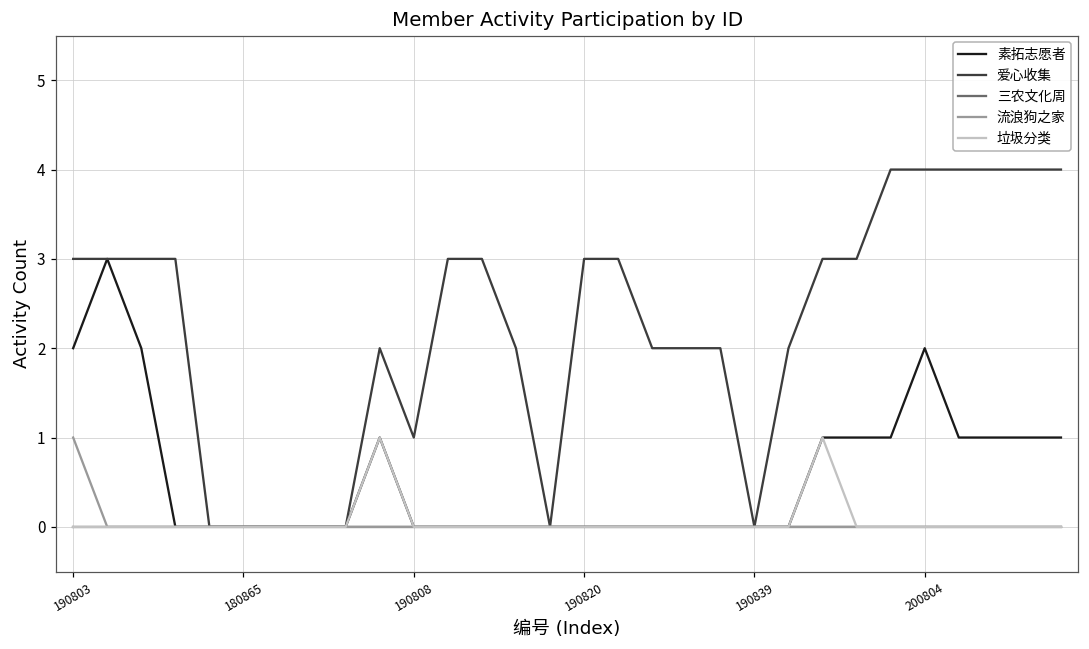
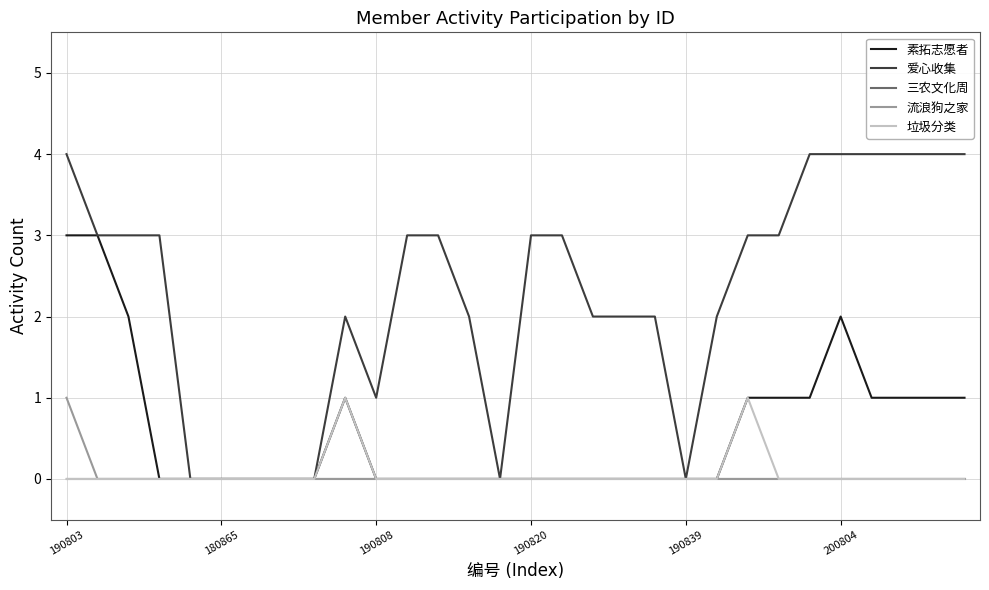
素拓志愿者, 190803: 2 -> 3
爱心收集, 190803: 3 -> 4
